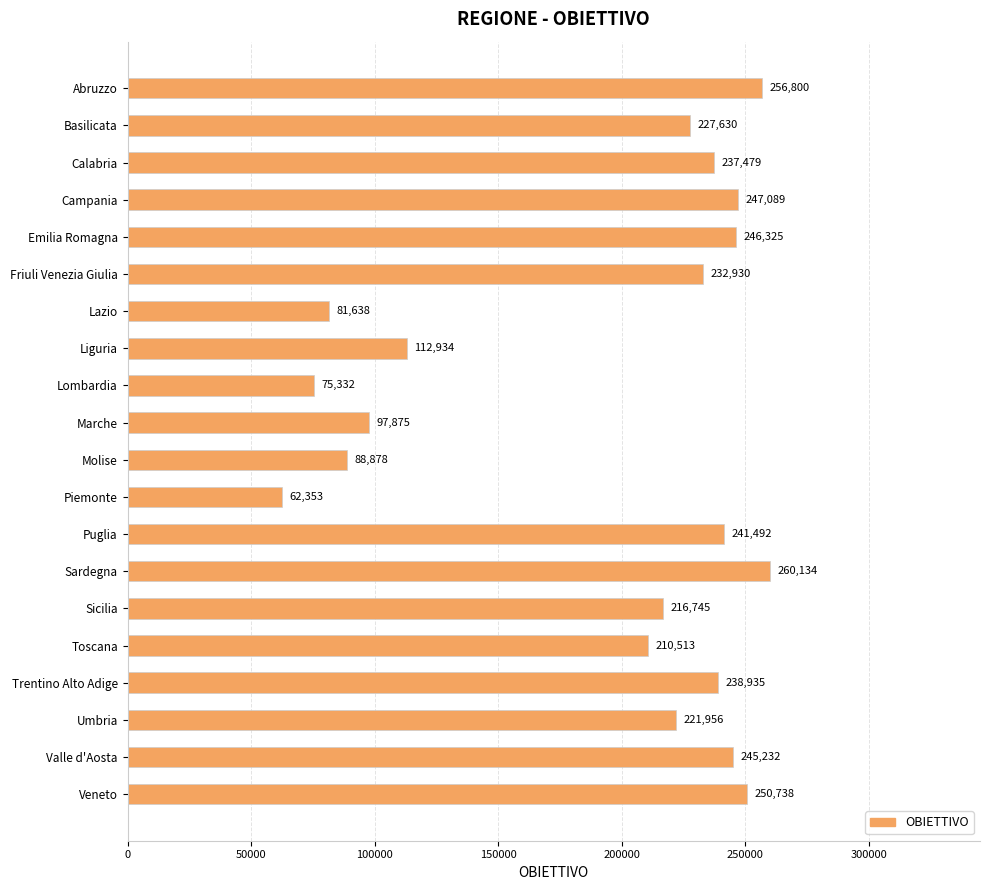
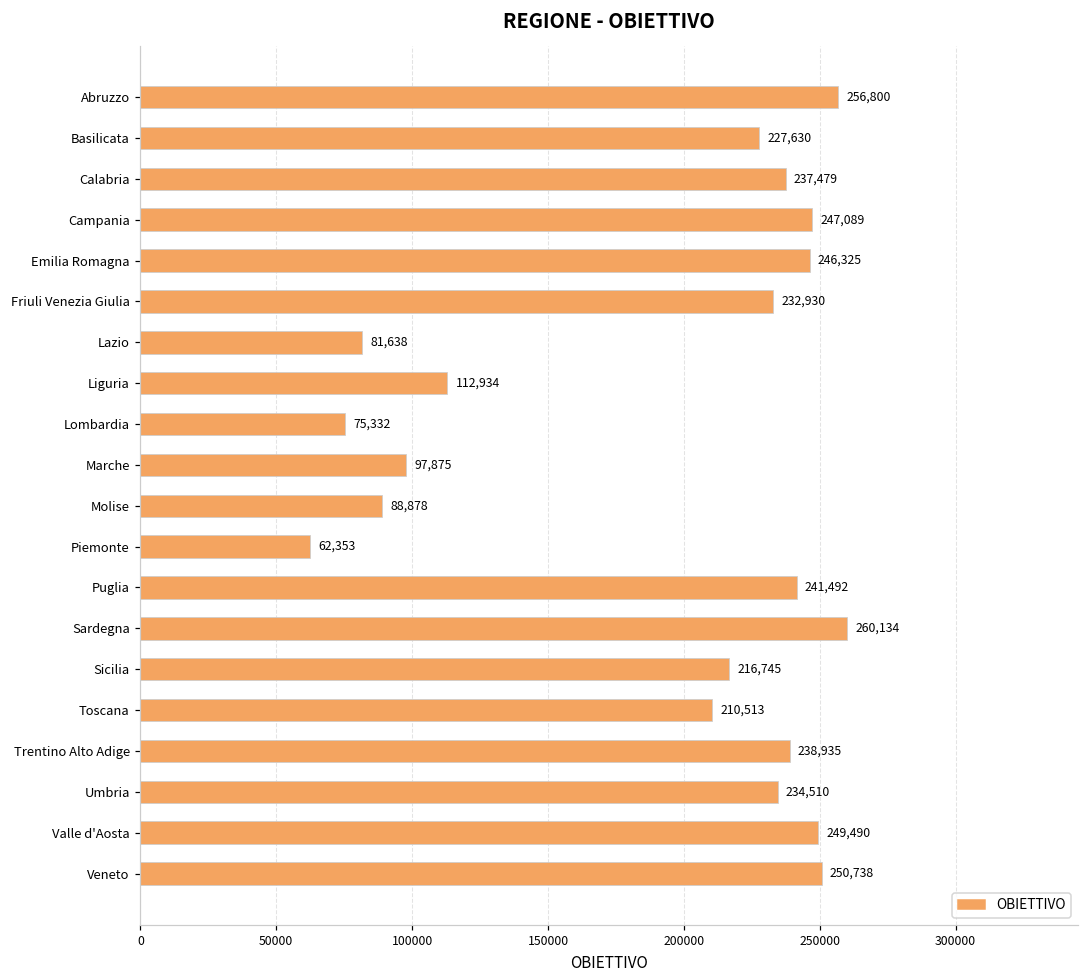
Umbria: 221,956 -> 234,510
Valle d'Aosta: 245,232 -> 249,490
